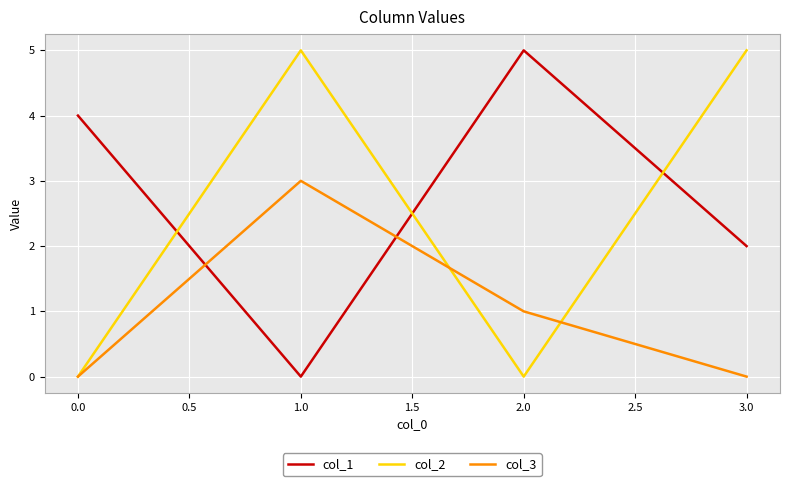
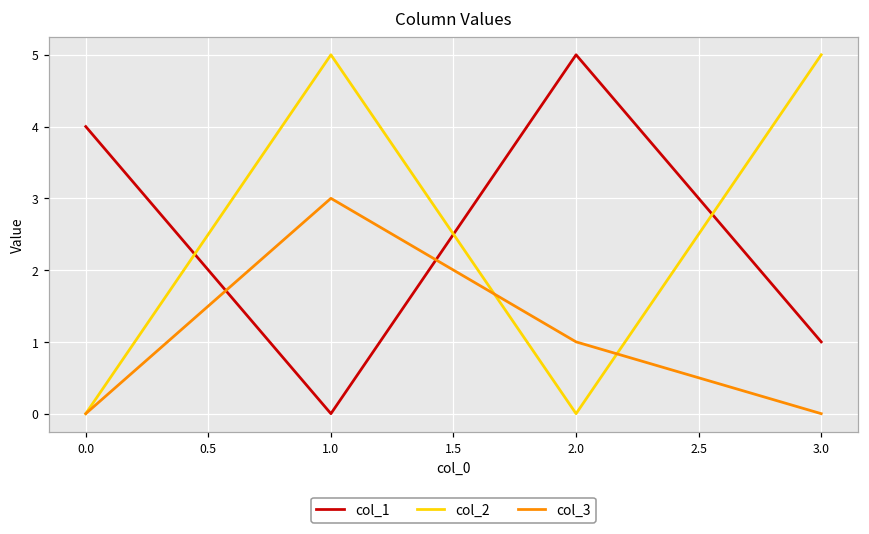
col_1, 3.0: 2 -> 1
